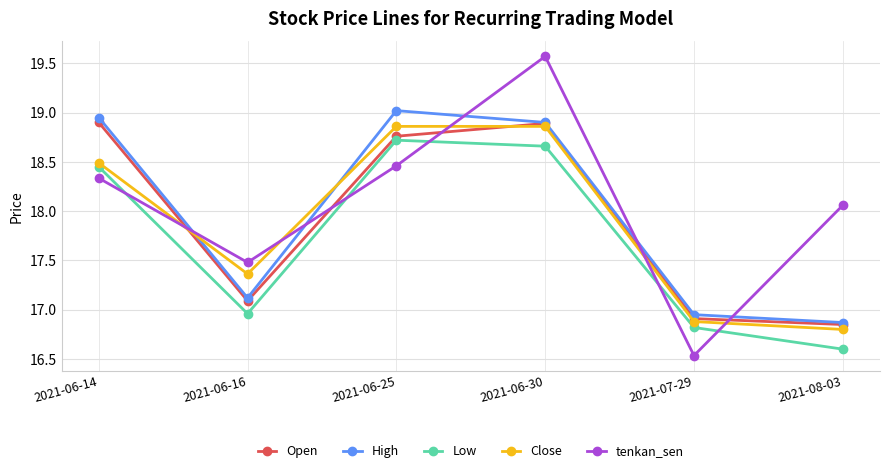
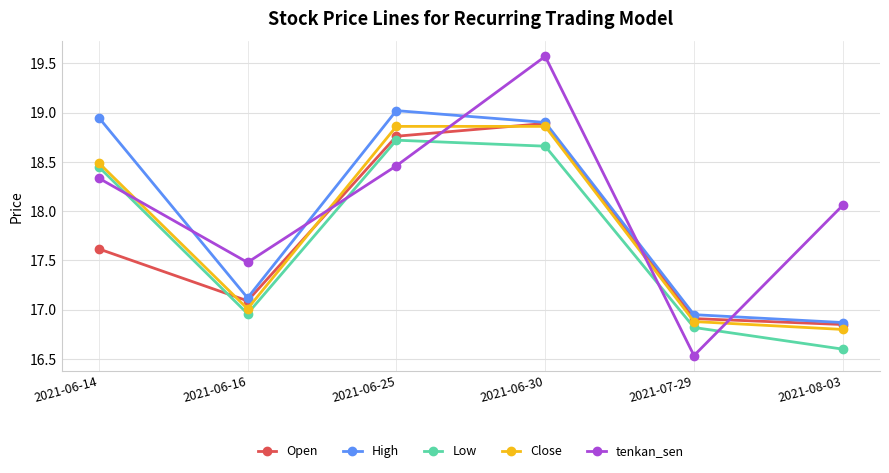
Open, 2021-06-14: 18.9 -> 17.6
Close, 2021-06-16: 17.4 -> 17.0
